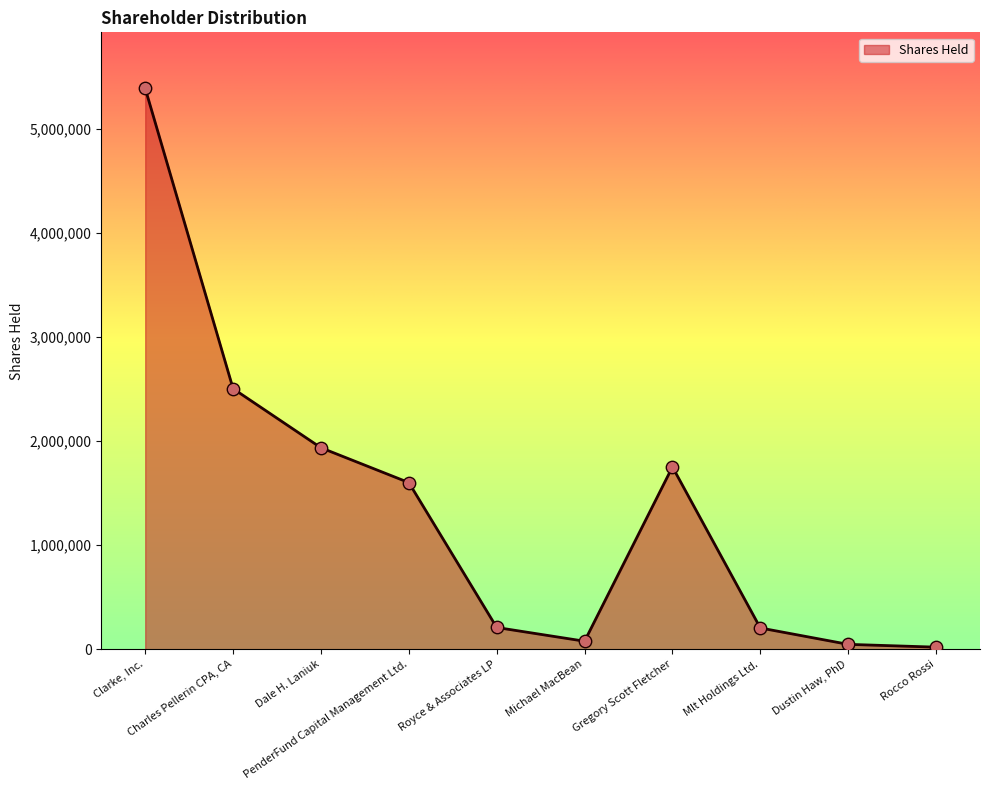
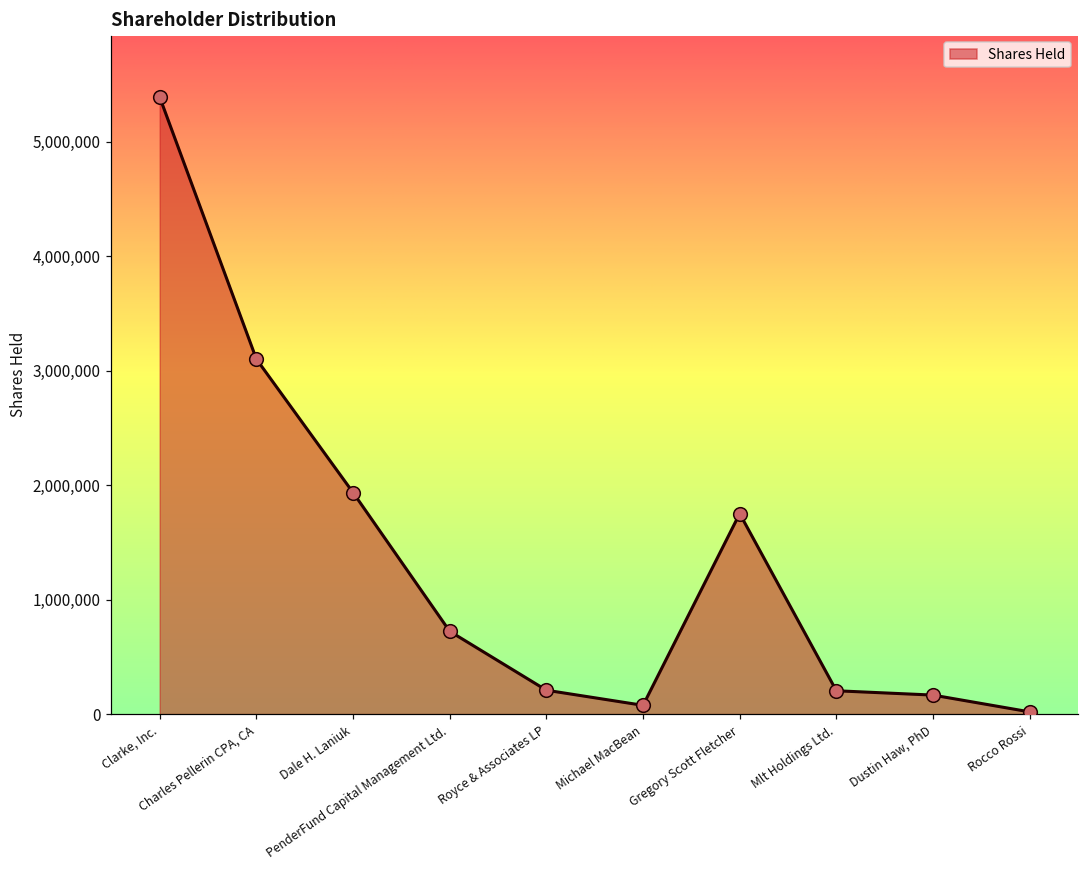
Charles Pellerin CPA, CA: 2,500,000 -> 3,100,000
PenderFund Capital Management Ltd.: 1,600,000 -> 720,000
Dustin Haw, PhD: 50,000 -> 170,000
